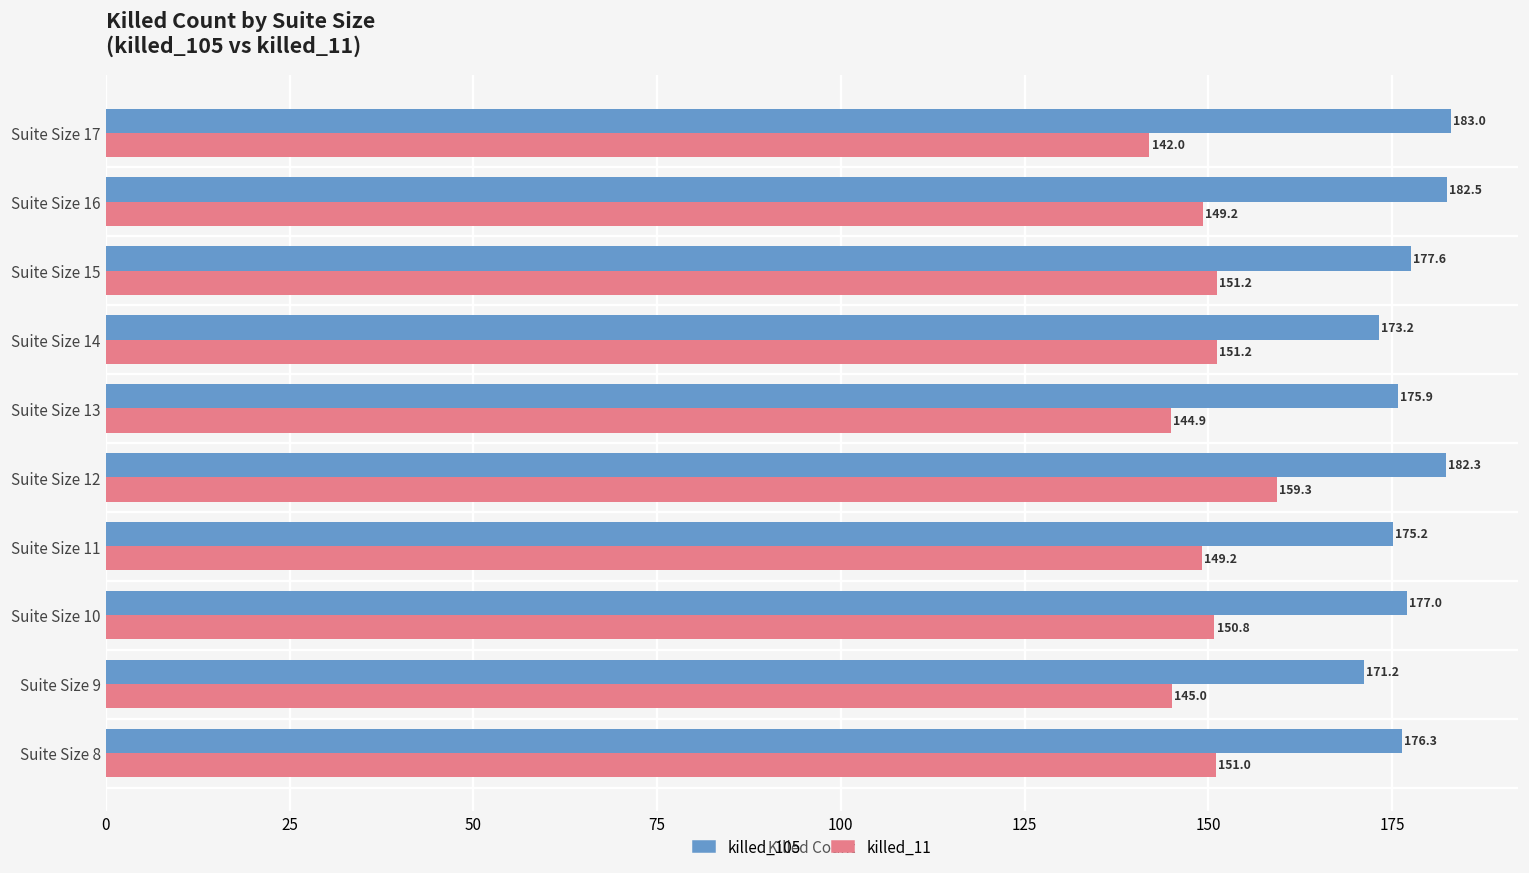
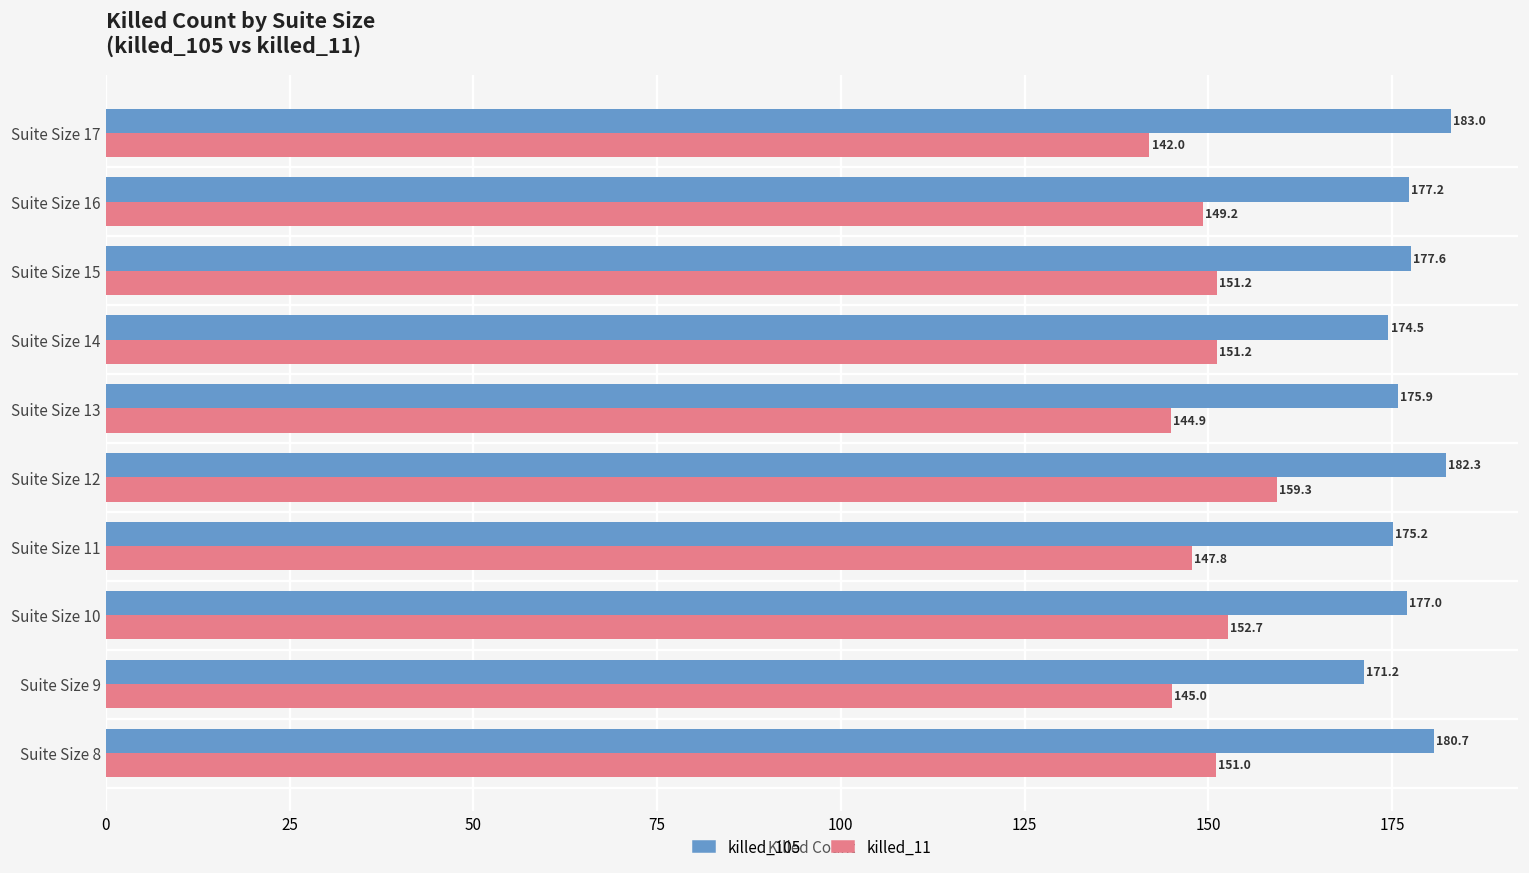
killed_105, Suite Size 16: 182.5 -> 177.2
killed_105, Suite Size 14: 173.2 -> 174.5
killed_11, Suite Size 11: 149.2 -> 147.8
killed_11, Suite Size 10: 150.8 -> 152.7
killed_105, Suite Size 8: 176.3 -> 180.7
